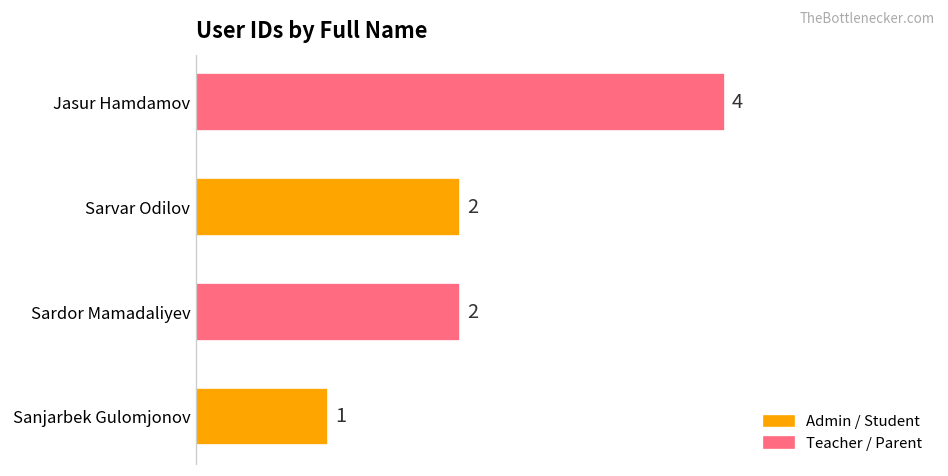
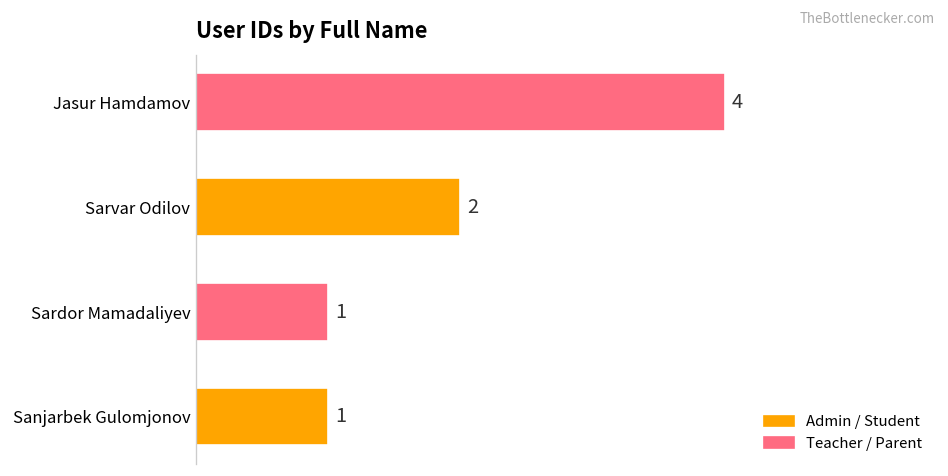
Sardor Mamadaliyev: 2 -> 1
